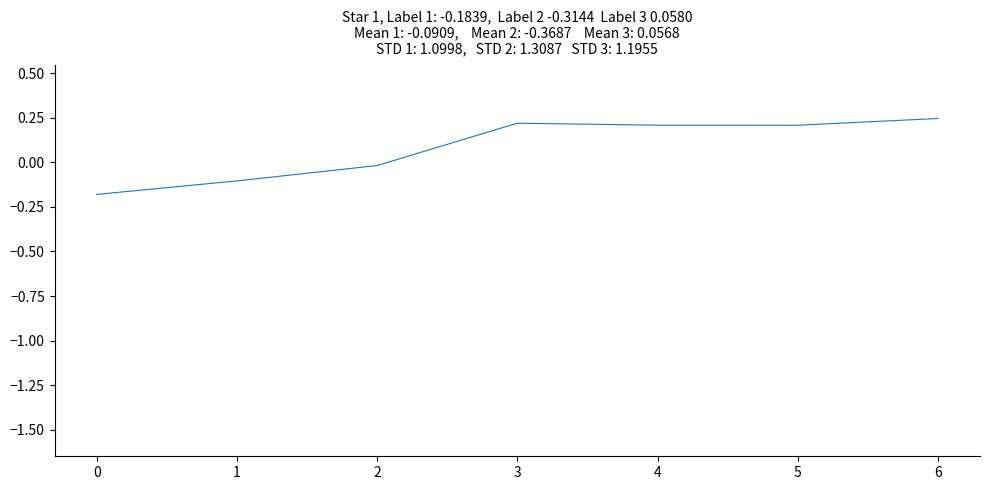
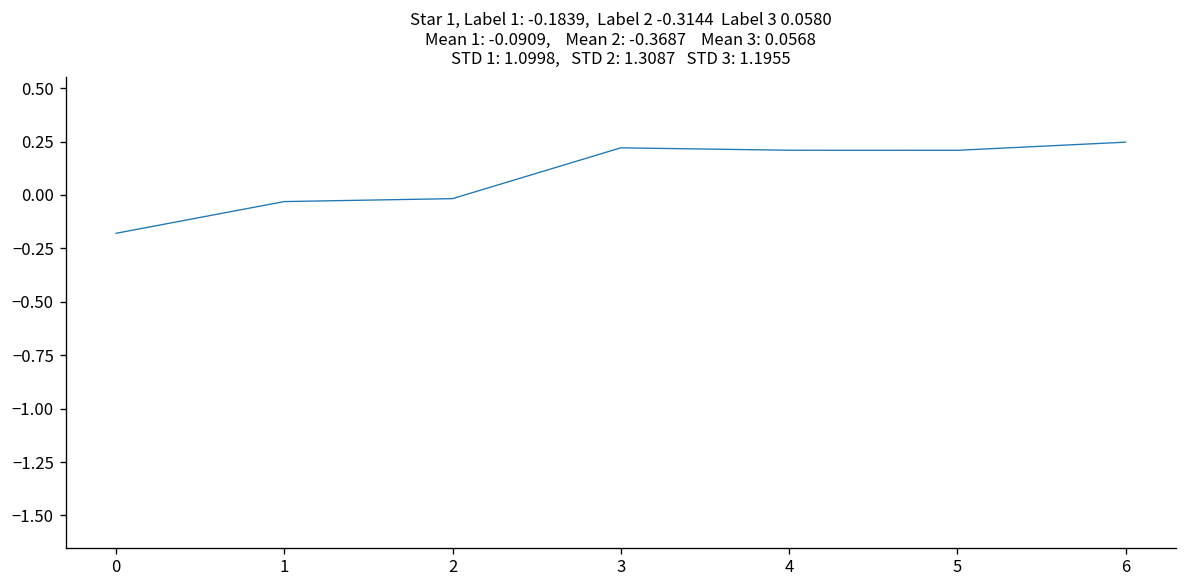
1: -0.10 -> -0.03
